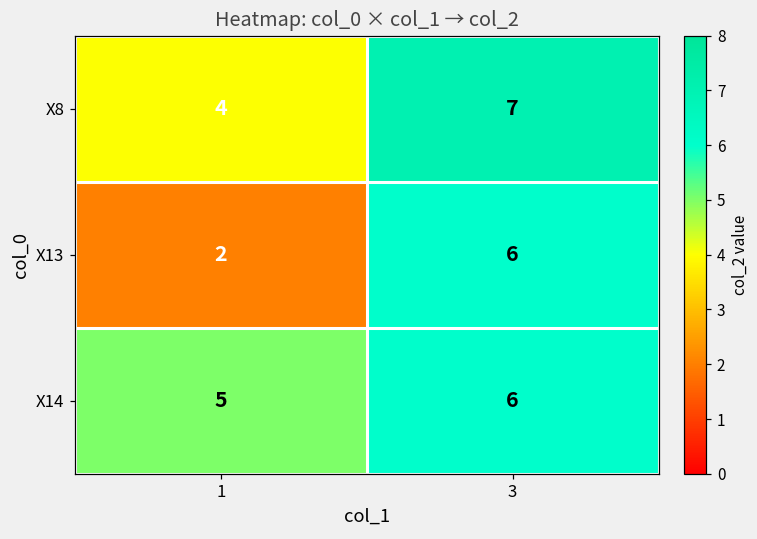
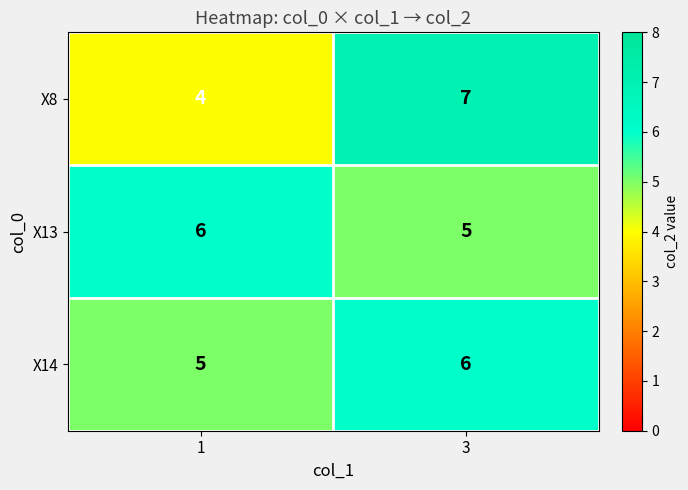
X13, 1: 2 -> 6
X13, 3: 6 -> 5
